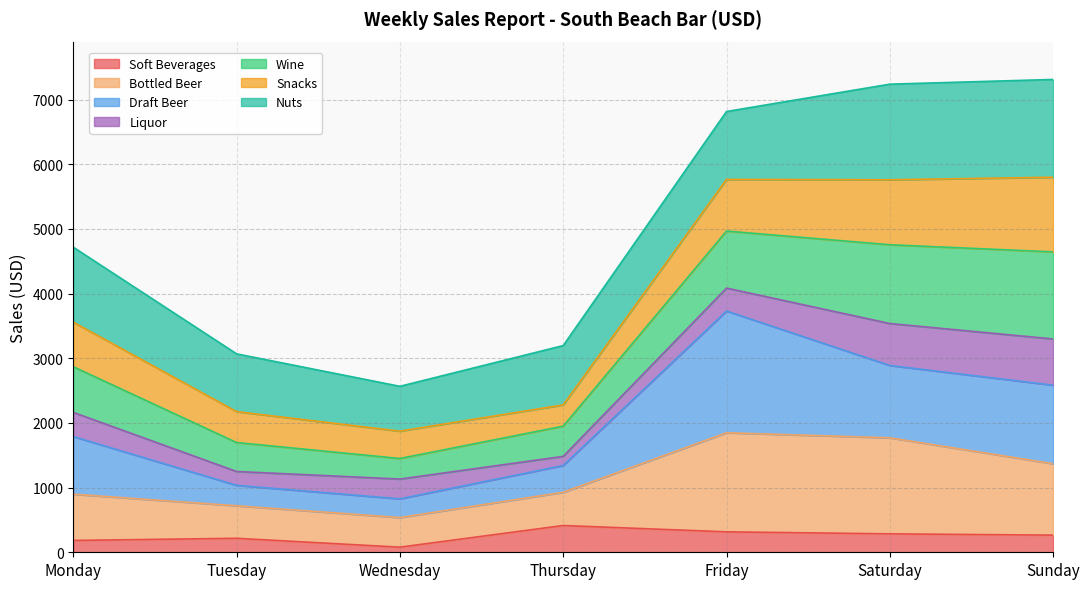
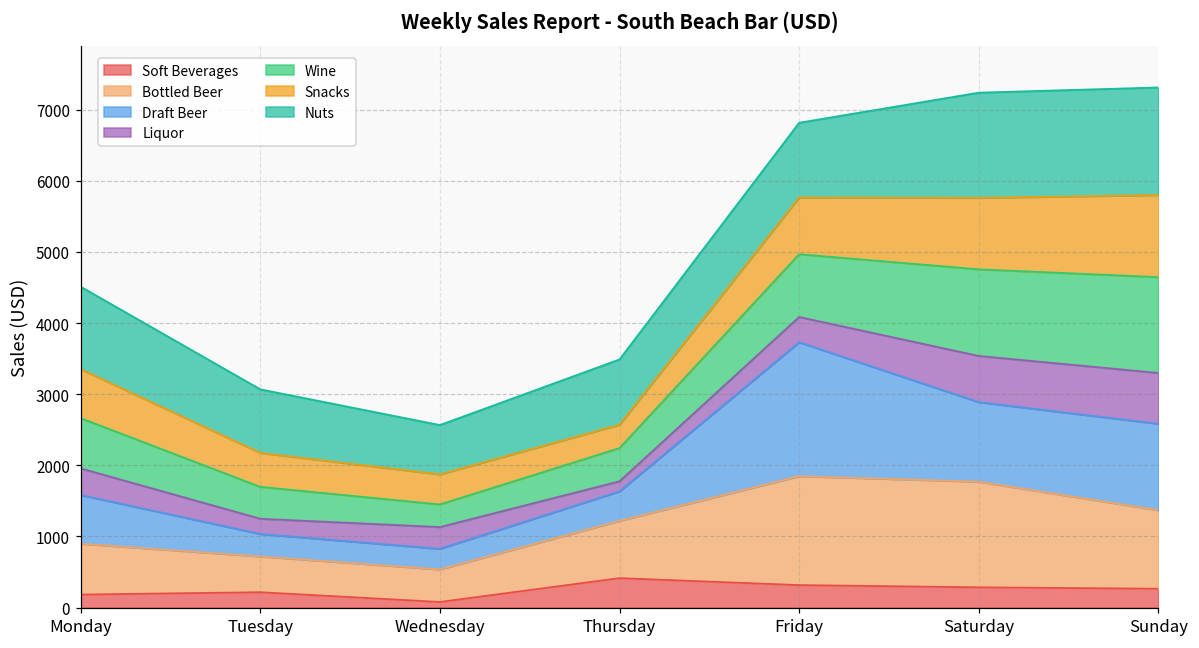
Draft Beer, Monday: 900 -> 700
Bottled Beer, Thursday: 500 -> 800
